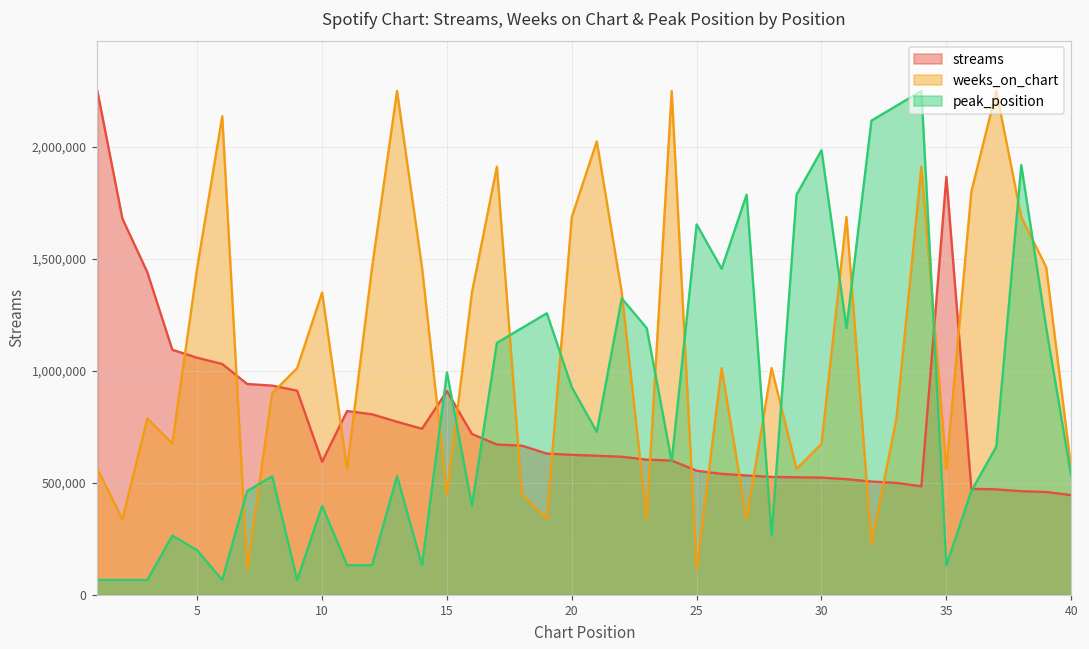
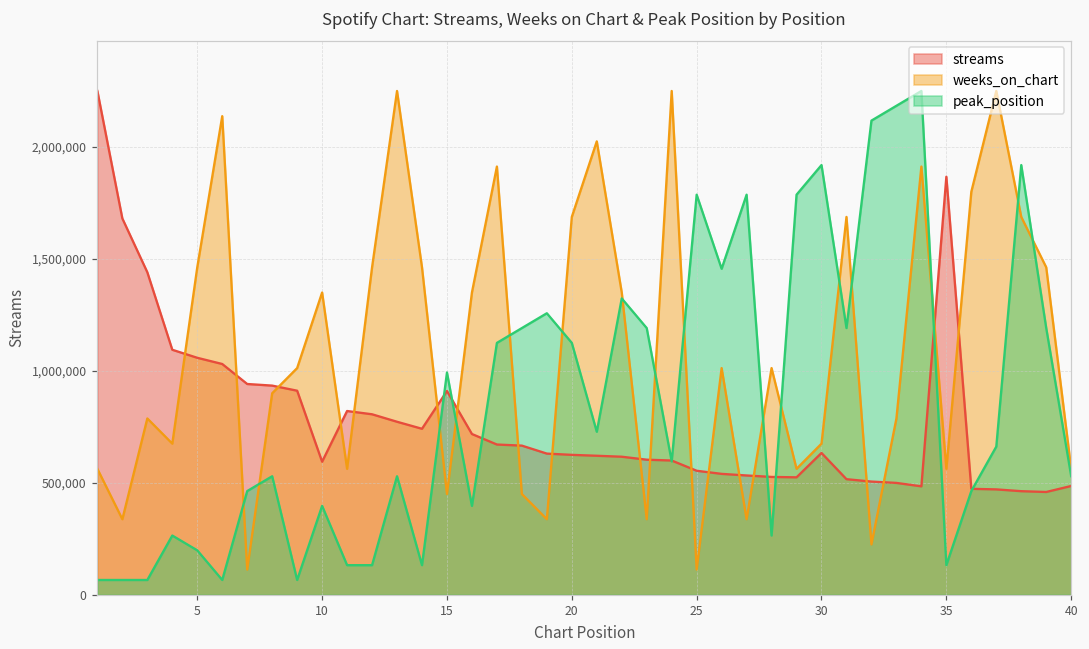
peak_position, 20: 930,000 -> 1,120,000
peak_position, 25: 1,650,000 -> 1,790,000
streams, 30: 520,000 -> 630,000
peak_position, 30: 1,990,000 -> 1,920,000
streams, 40: 450,000 -> 490,000
